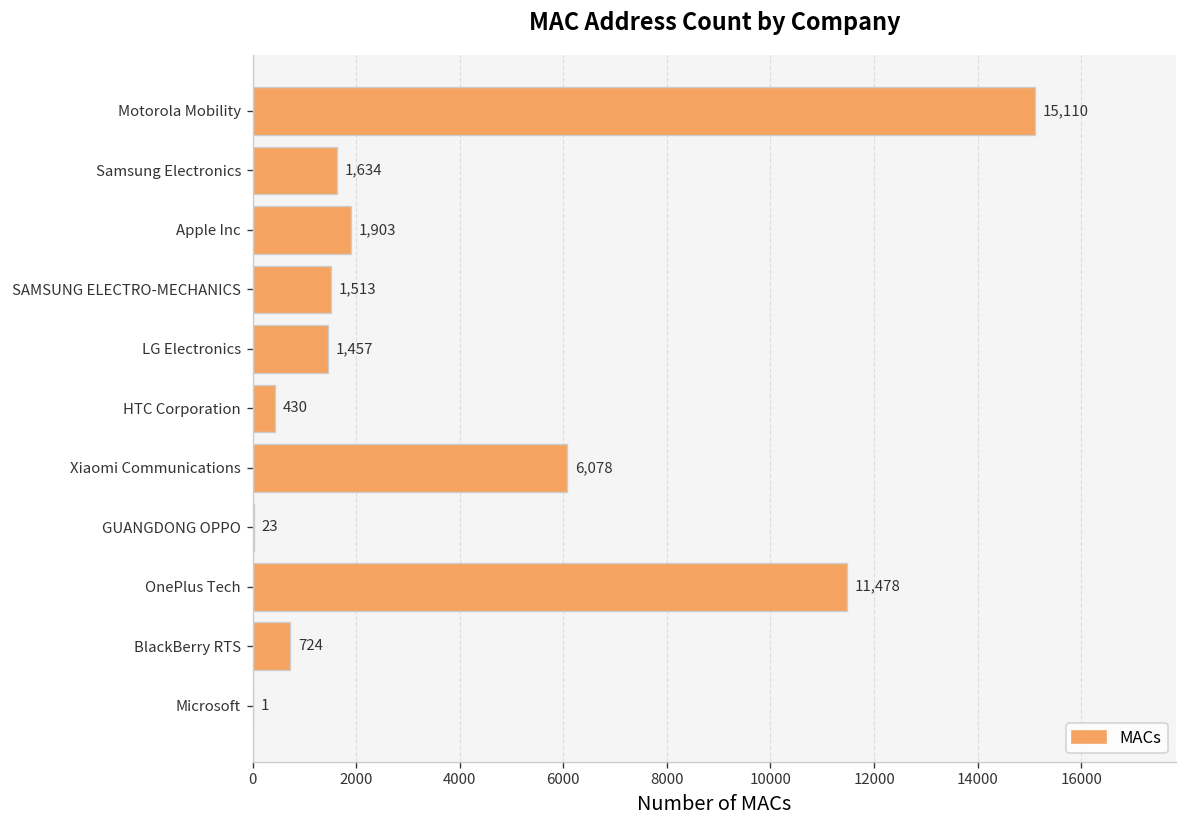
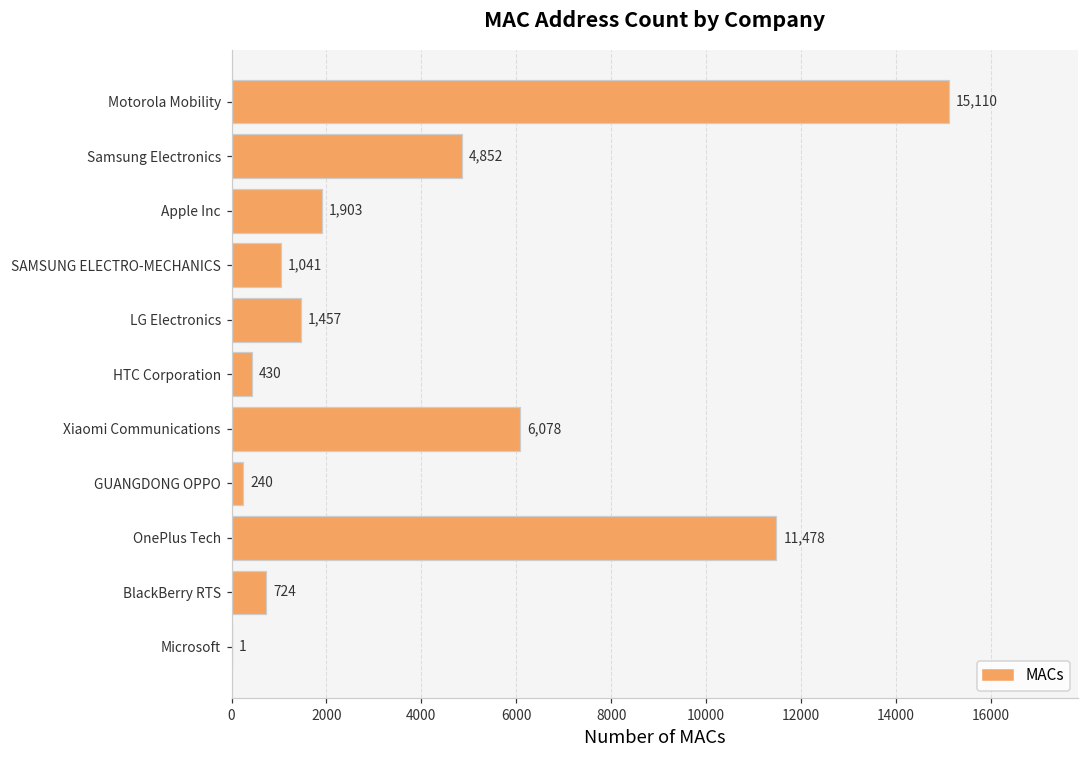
Samsung Electronics: 1,634 -> 4,852
SAMSUNG ELECTRO-MECHANICS: 1,513 -> 1,041
GUANGDONG OPPO: 23 -> 240
